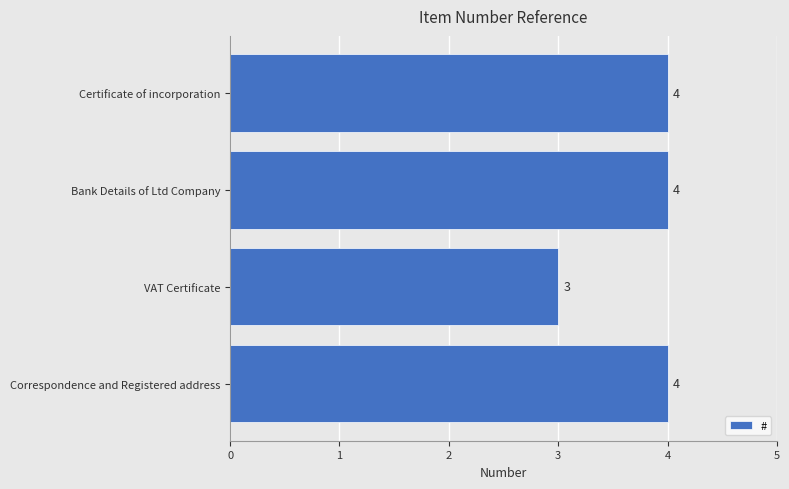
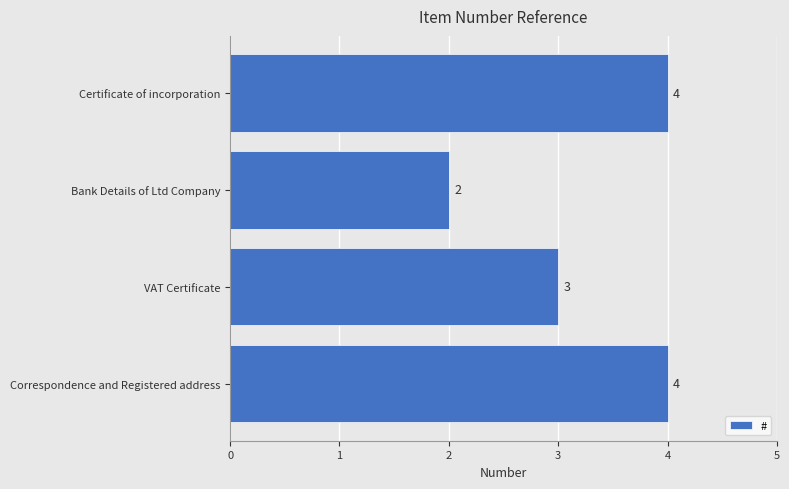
Bank Details of Ltd Company: 4 -> 2
